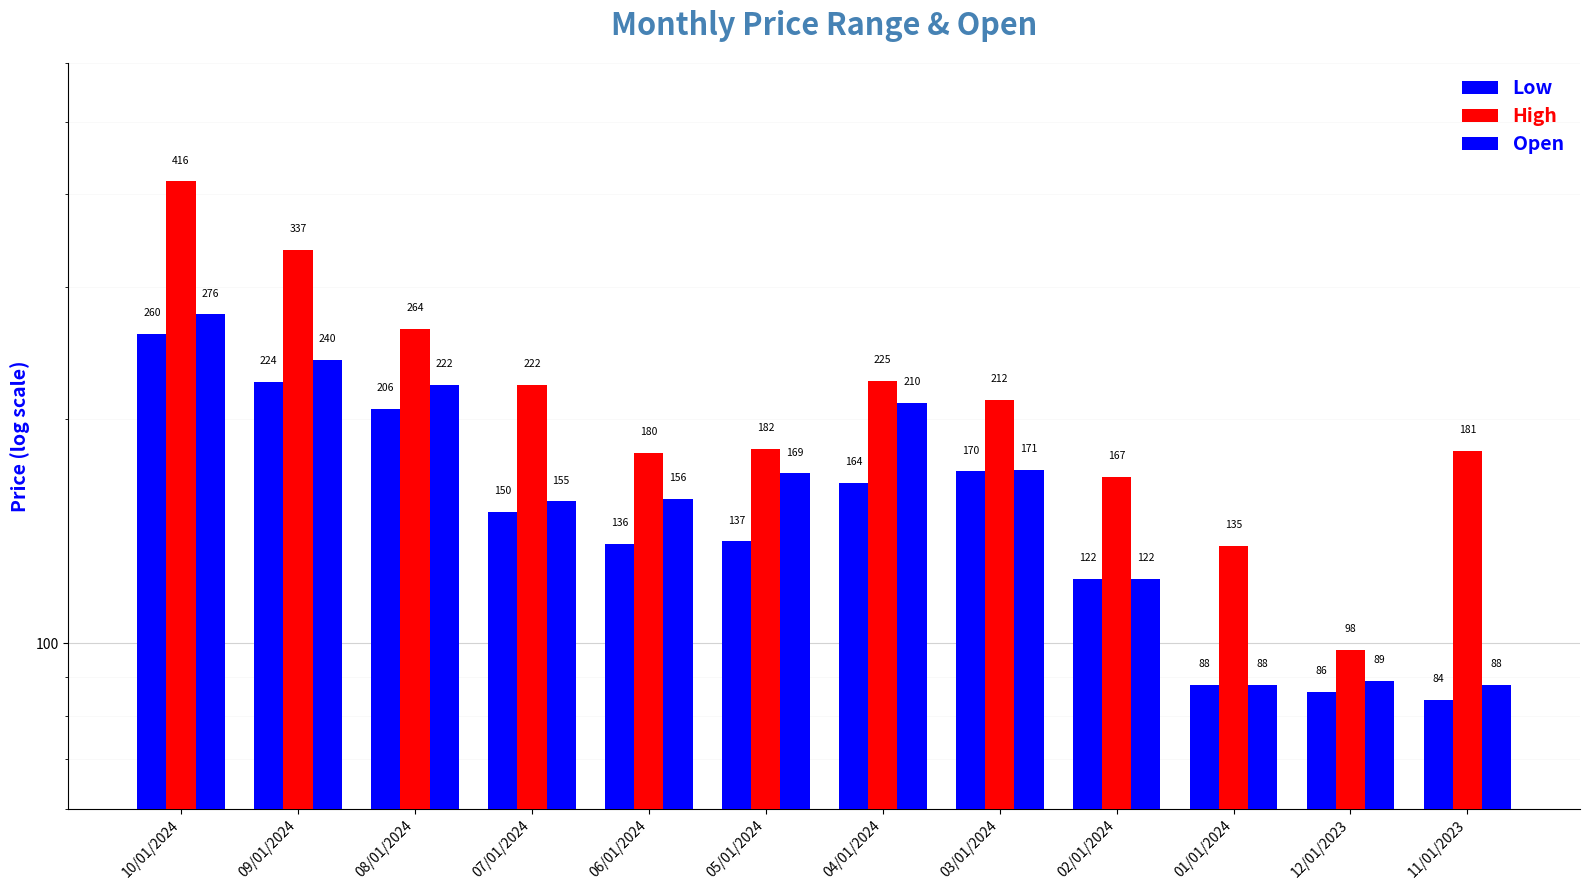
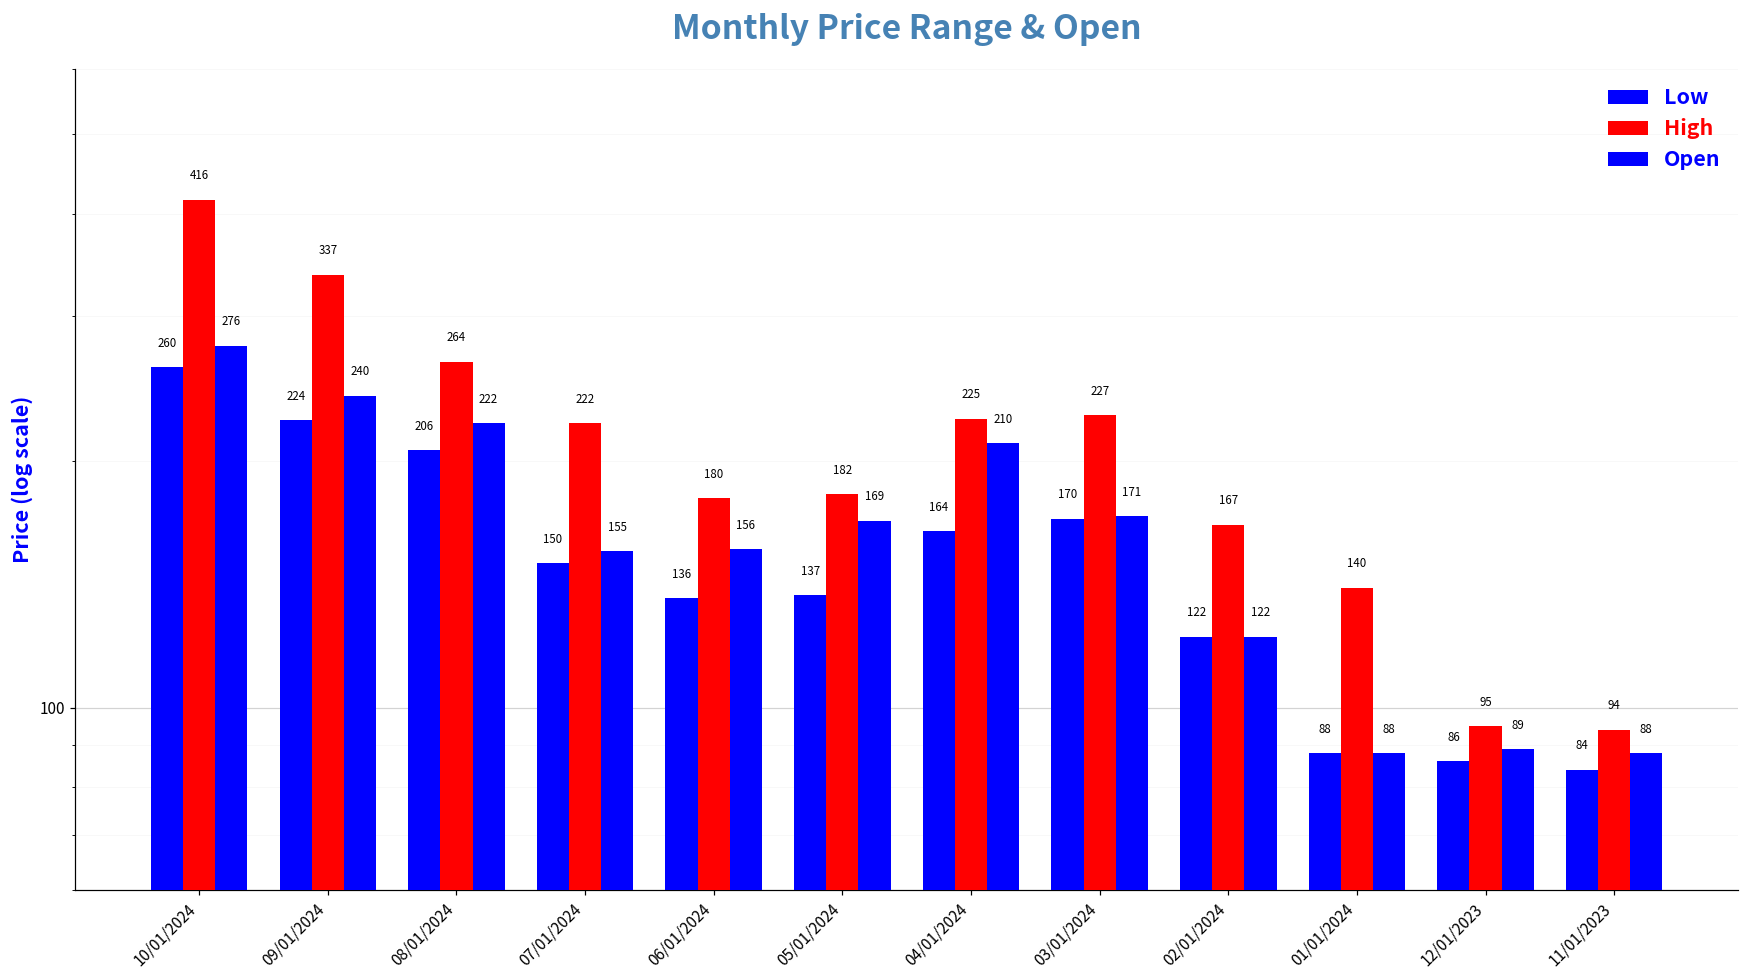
High, 03/01/2024: 212 -> 227
High, 01/01/2024: 135 -> 140
High, 12/01/2023: 98 -> 95
High, 11/01/2023: 181 -> 94
